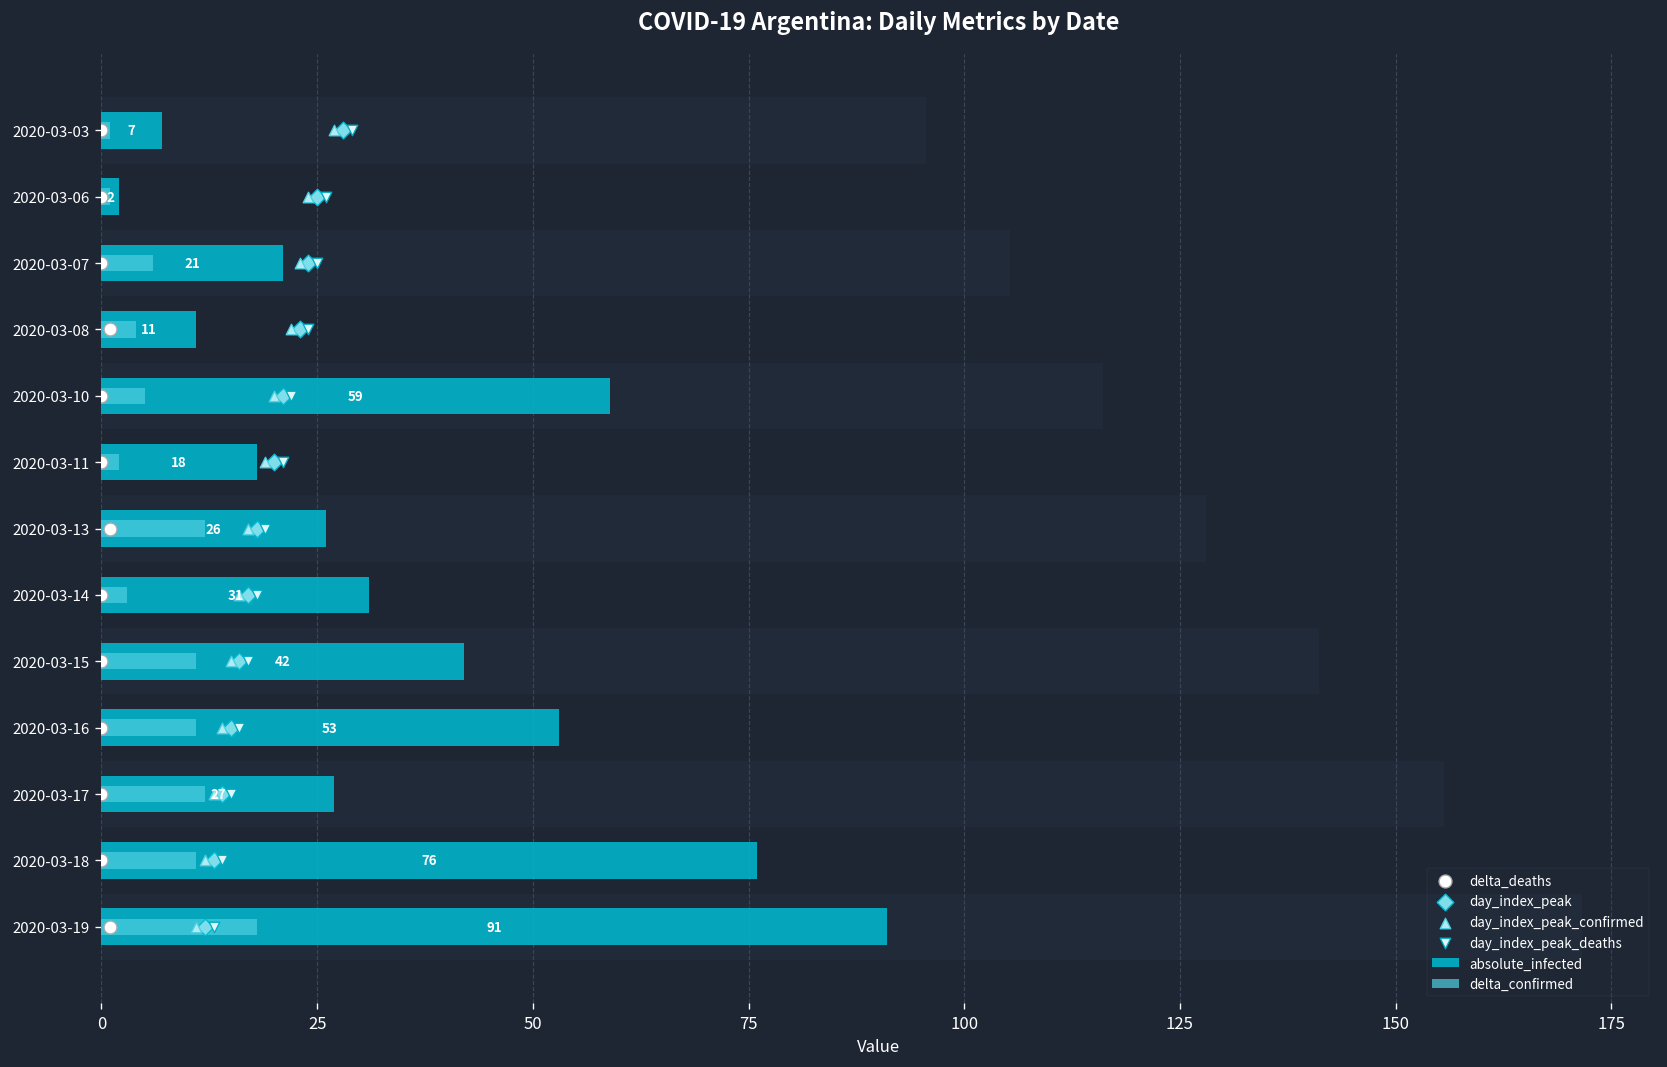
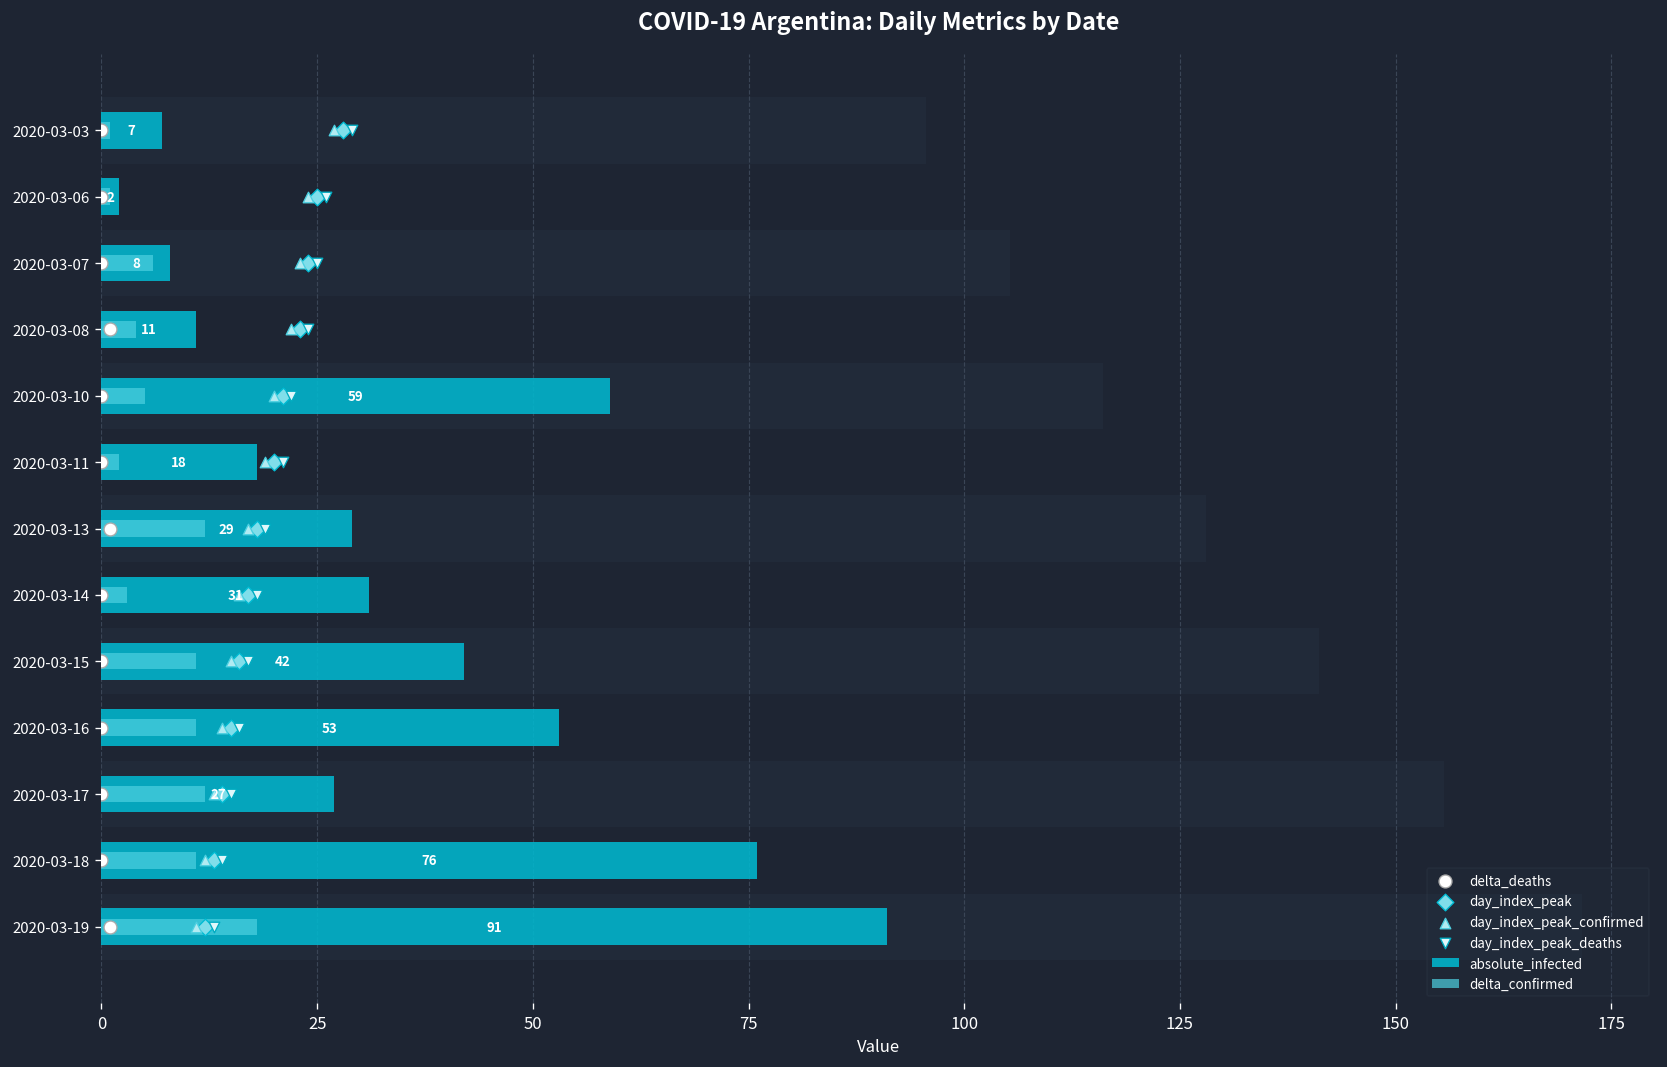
absolute_infected, 2020-03-07: 21 -> 8
absolute_infected, 2020-03-13: 26 -> 29
